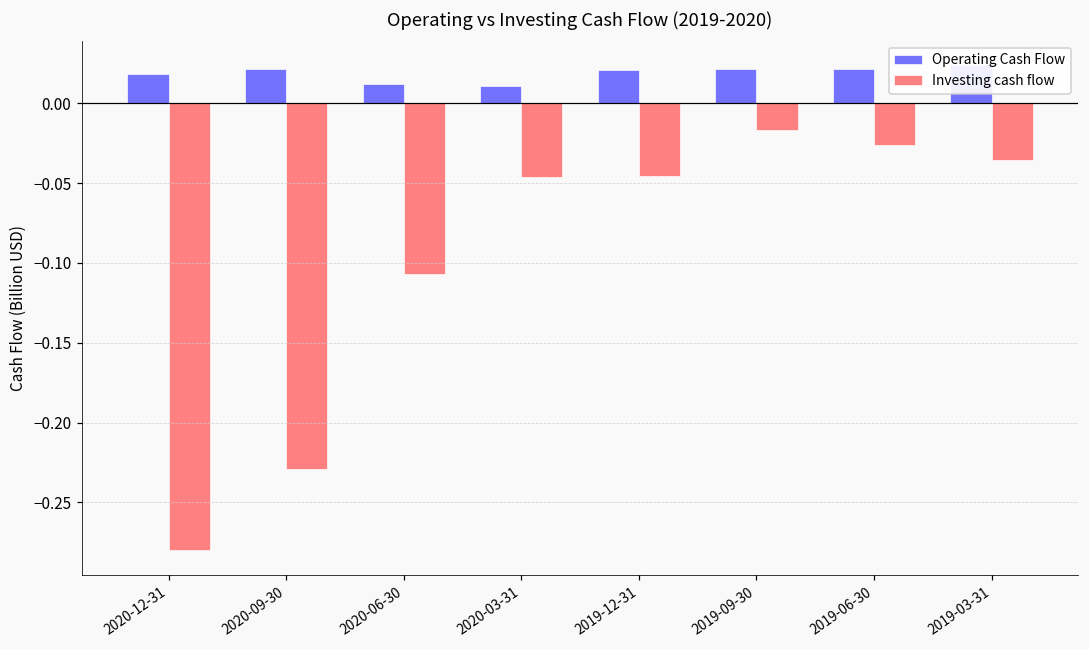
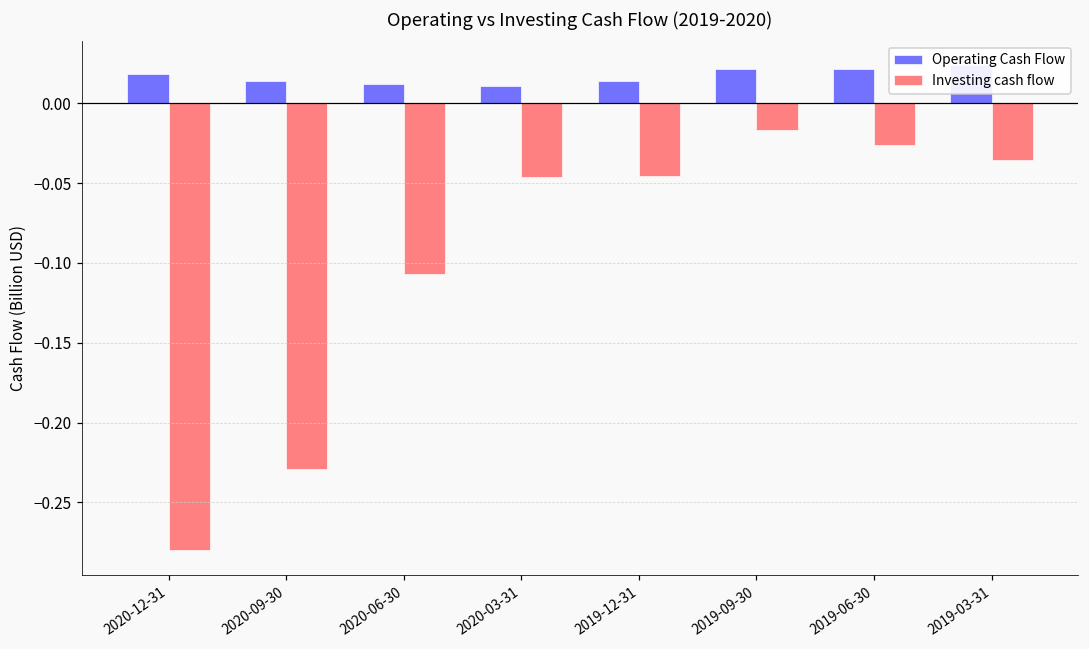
Operating Cash Flow, 2020-09-30: 0.021 -> 0.014
Operating Cash Flow, 2019-12-31: 0.021 -> 0.014
